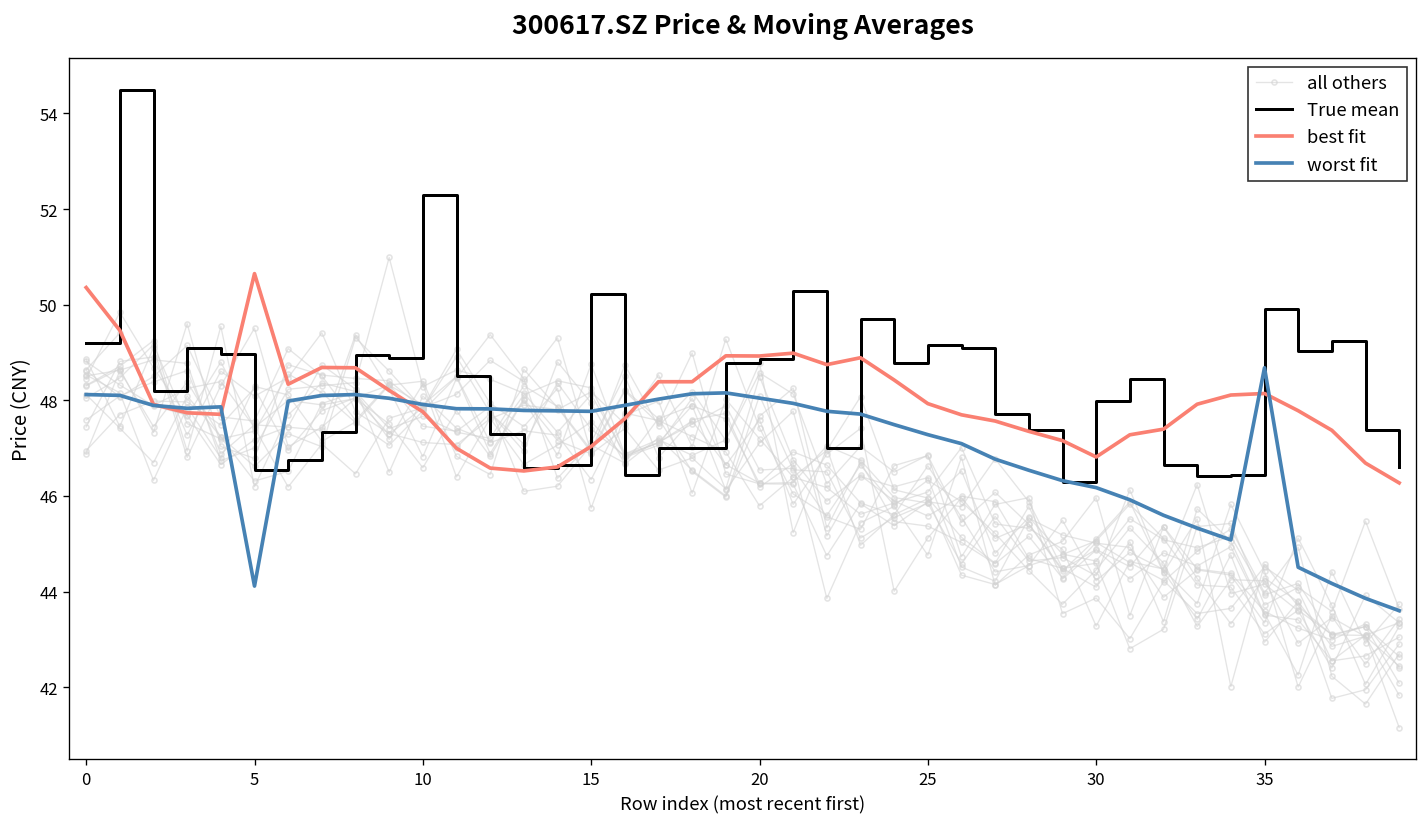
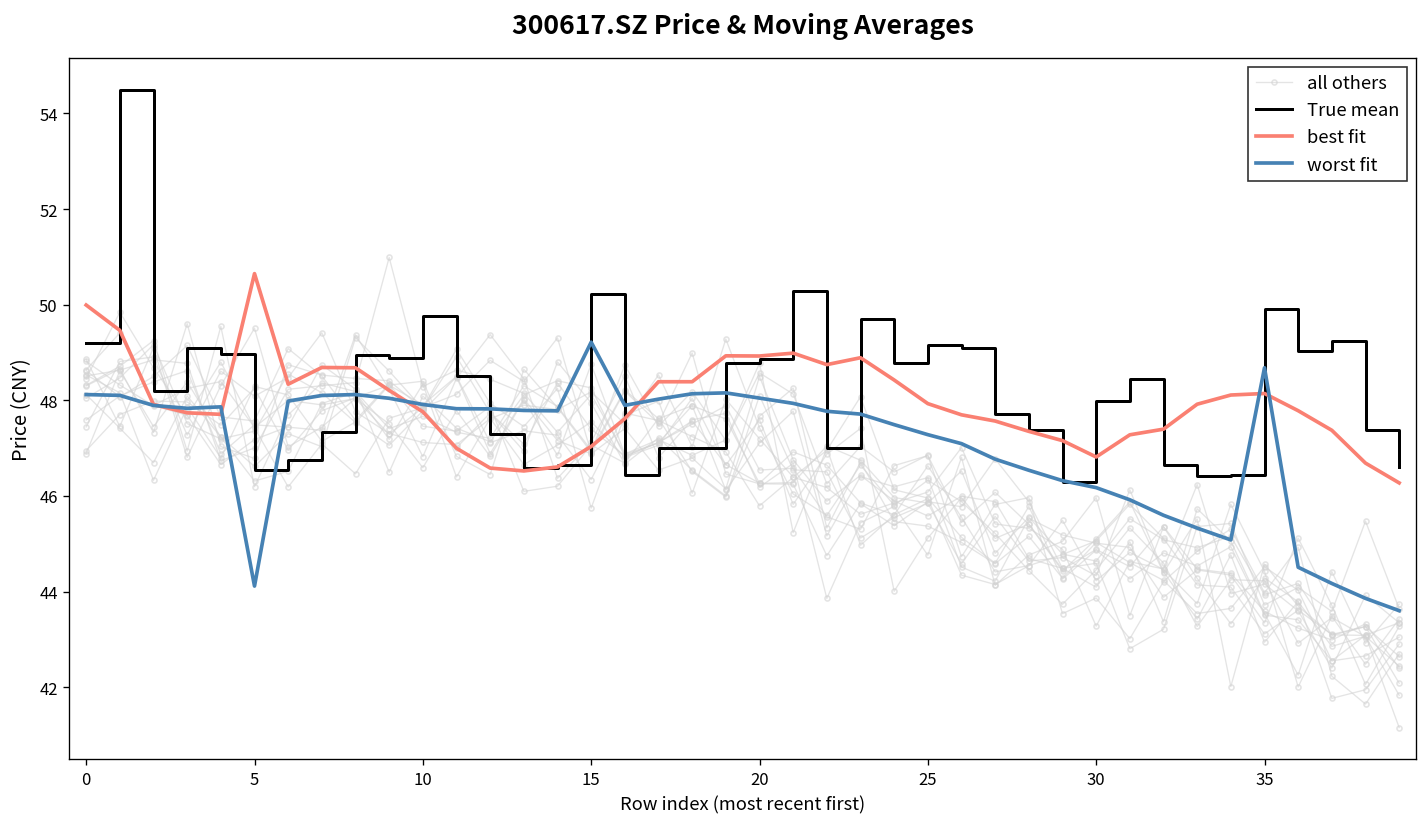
best fit, 0: 50.4 -> 50.0
True mean, 10: 52.3 -> 49.8
worst fit, 15: 47.8 -> 49.2
